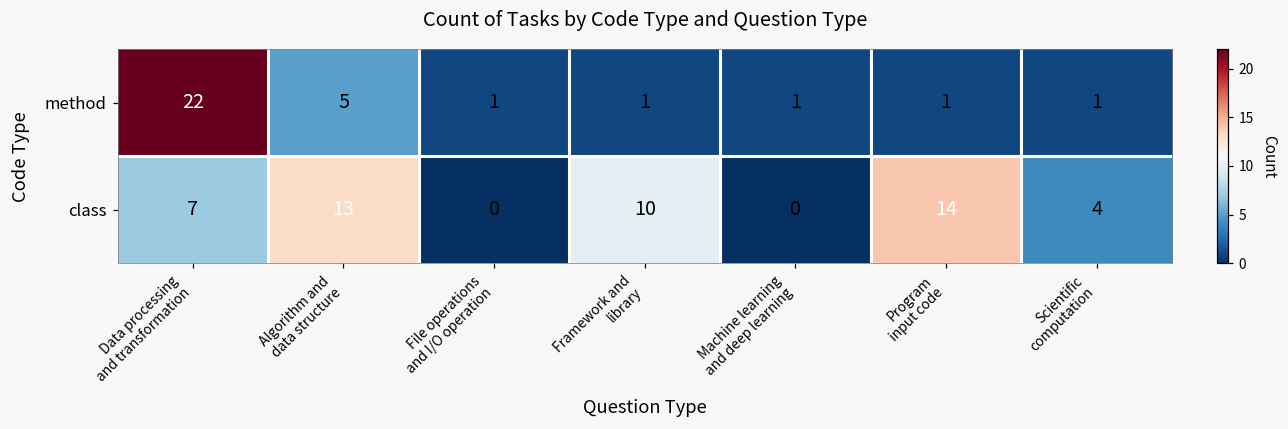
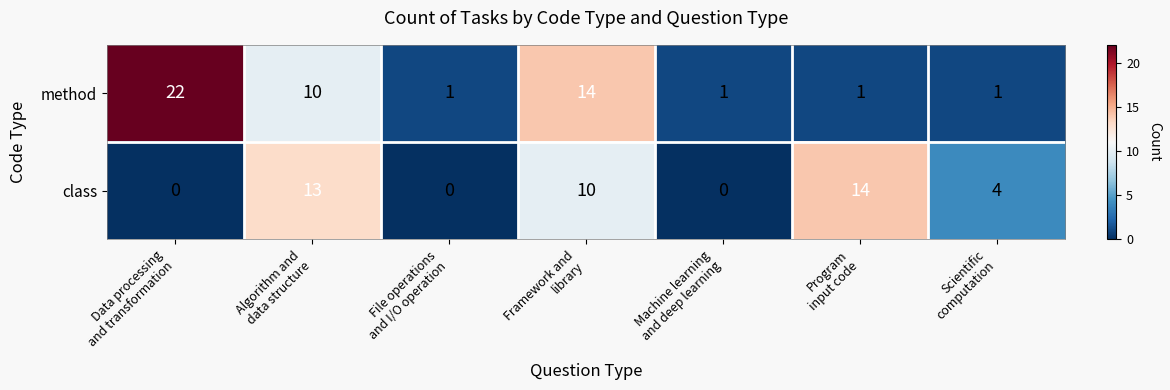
method, Algorithm and data structure: 5 -> 10
method, Framework and library: 1 -> 14
class, Data processing and transformation: 7 -> 0
